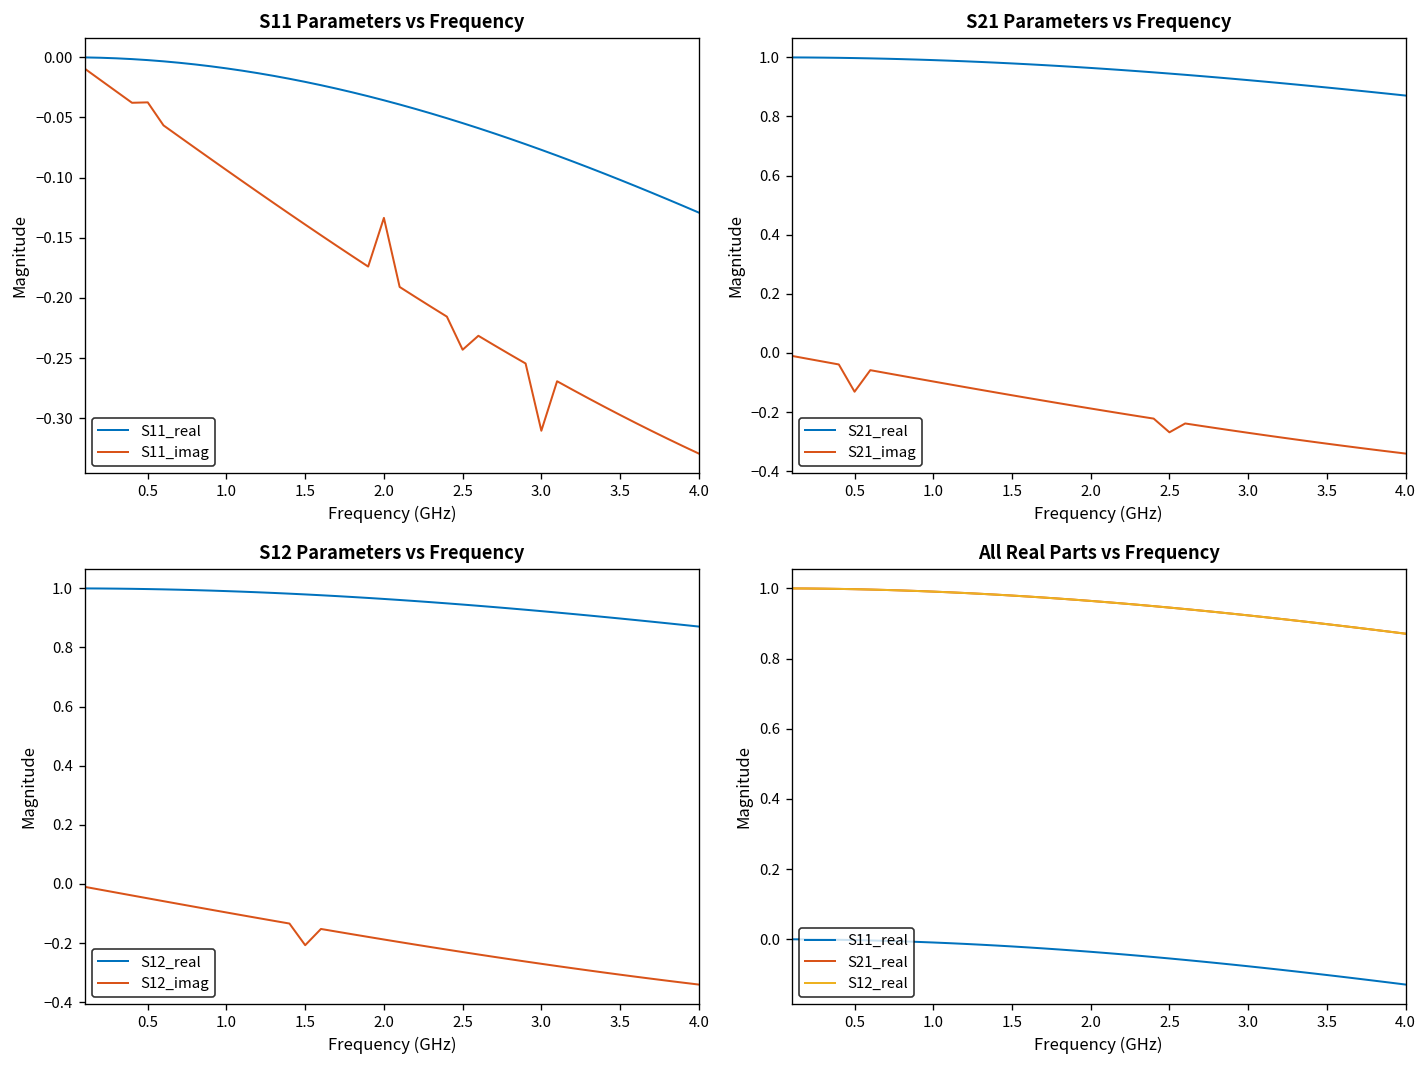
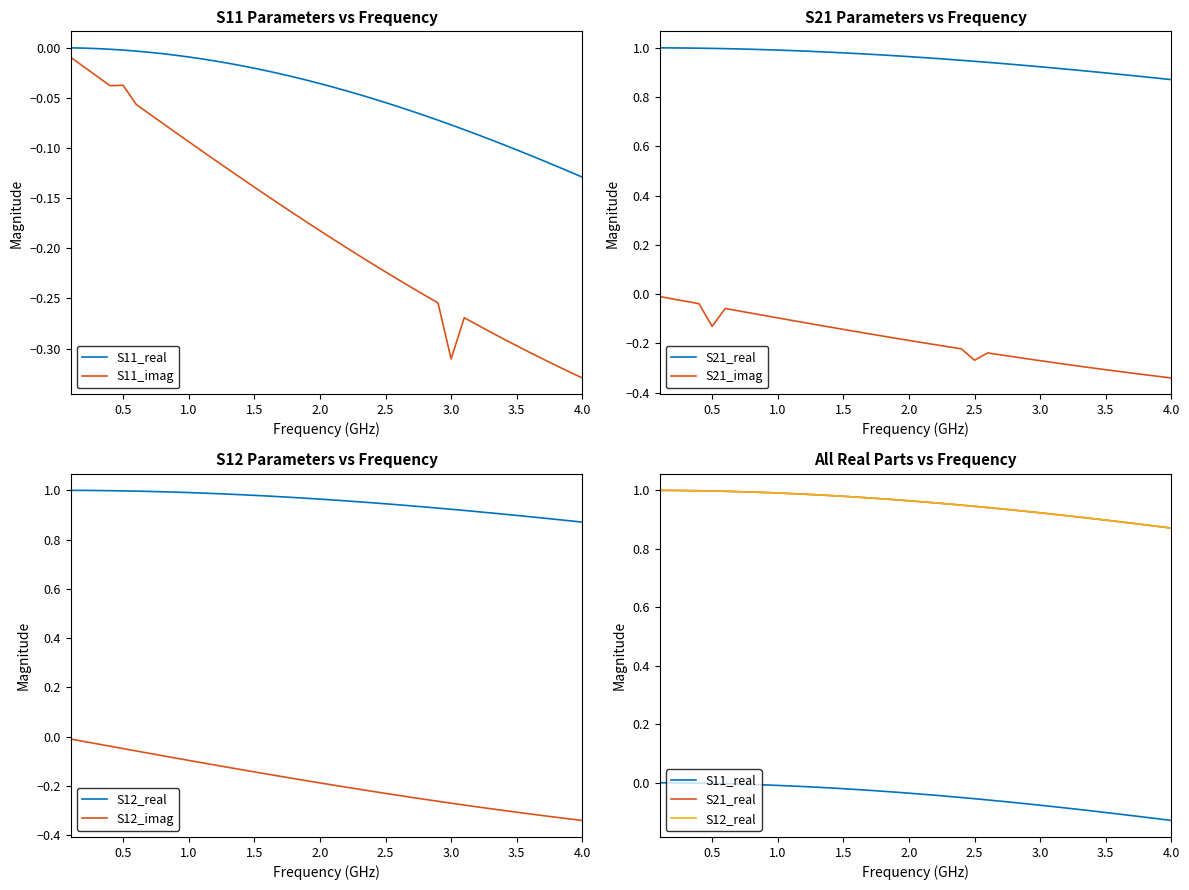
S11 Parameters vs Frequency, S11_imag, 2.0: -0.133 -> -0.182
S11 Parameters vs Frequency, S11_imag, 2.5: -0.243 -> -0.224
S12 Parameters vs Frequency, S12_imag, 1.5: -0.21 -> -0.14
